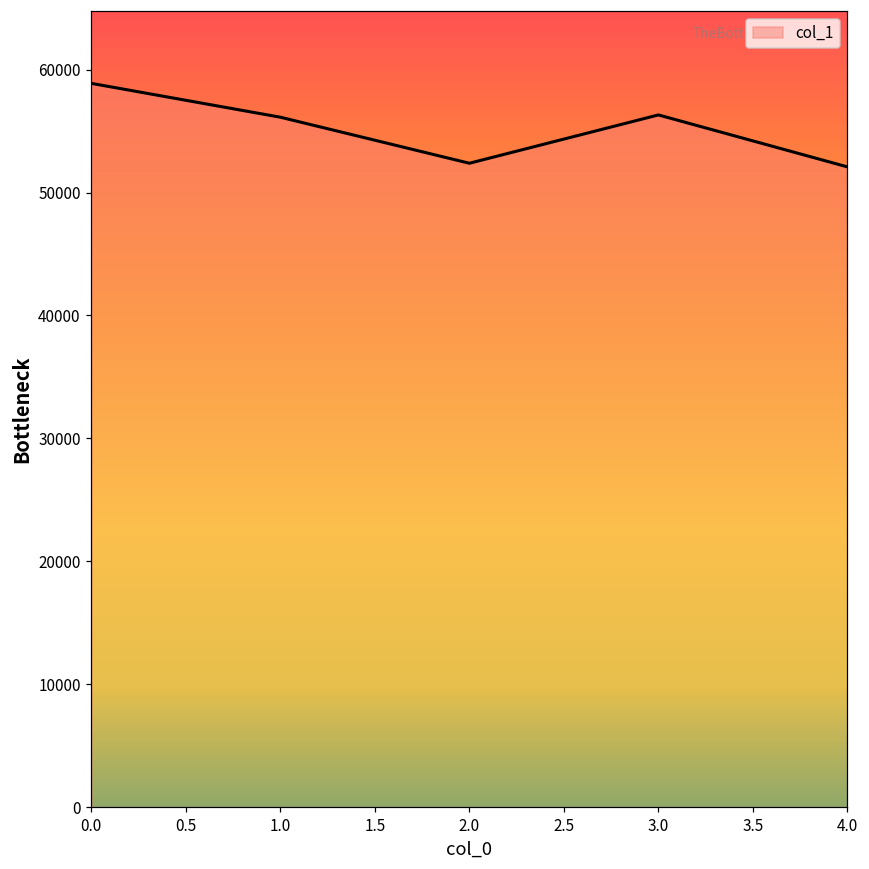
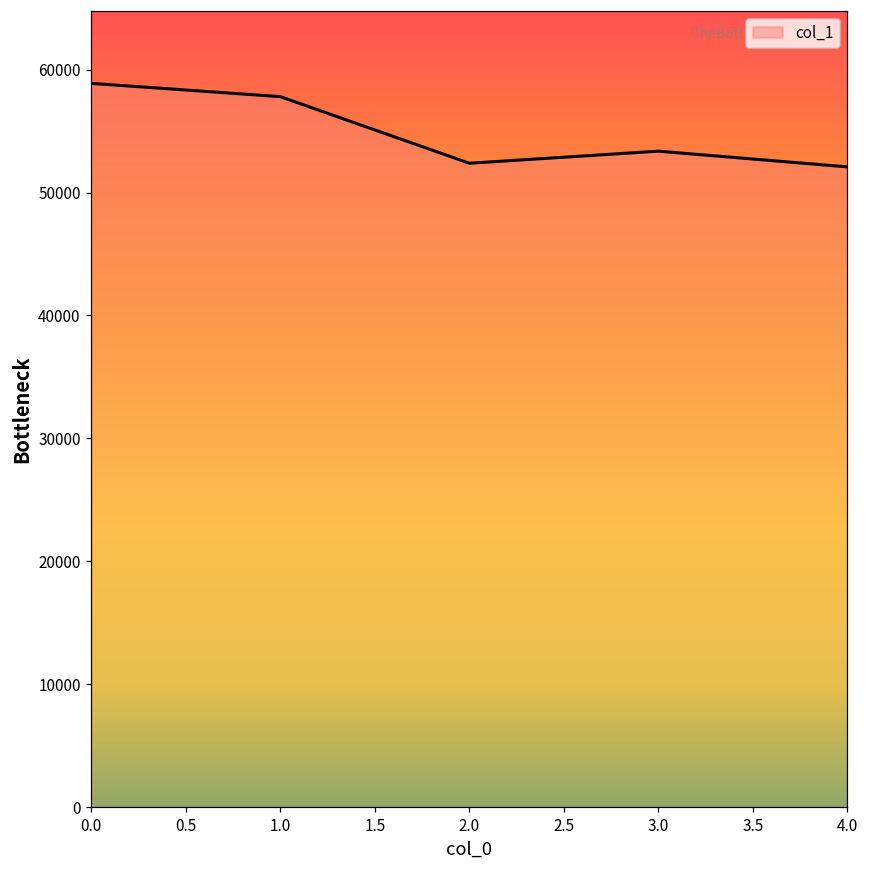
1.0: 56100 -> 57800
3.0: 56300 -> 53400
